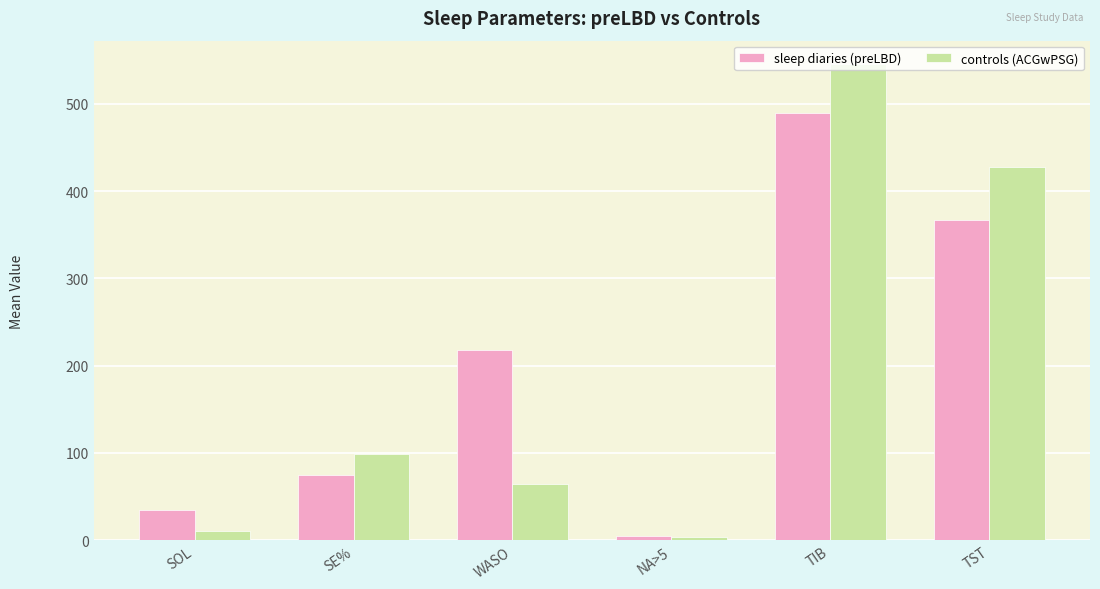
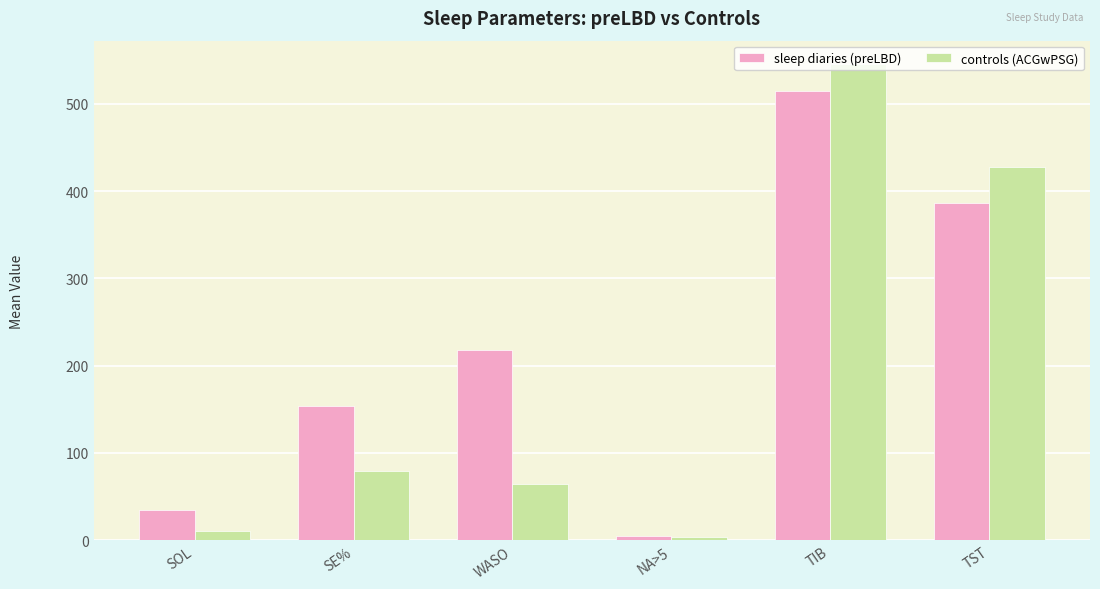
sleep diaries (preLBD), SE%: 70 -> 150
controls (ACGwPSG), SE%: 100 -> 80
sleep diaries (preLBD), TIB: 490 -> 520
sleep diaries (preLBD), TST: 370 -> 390
